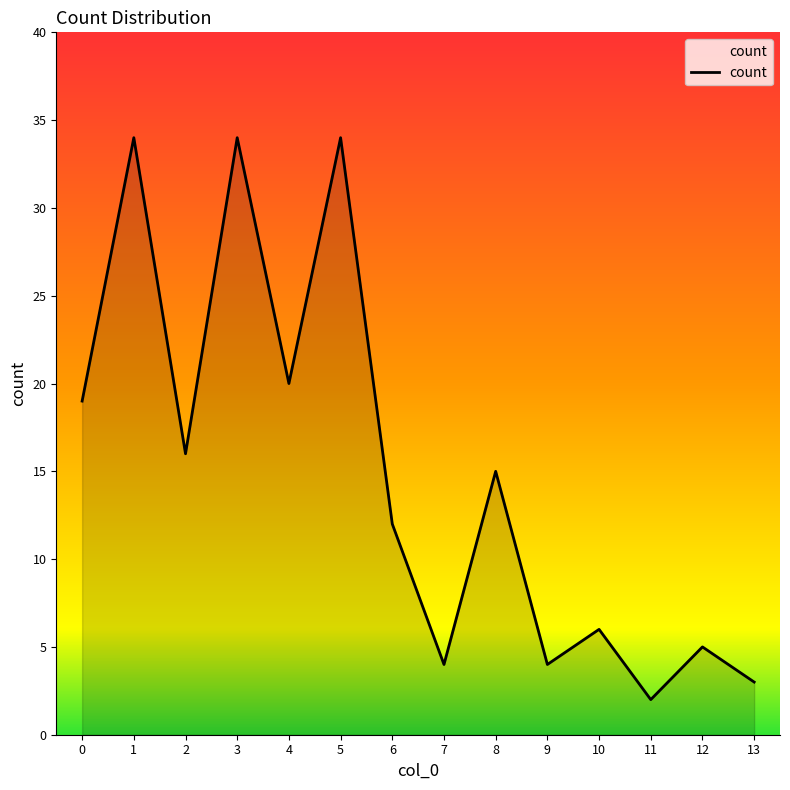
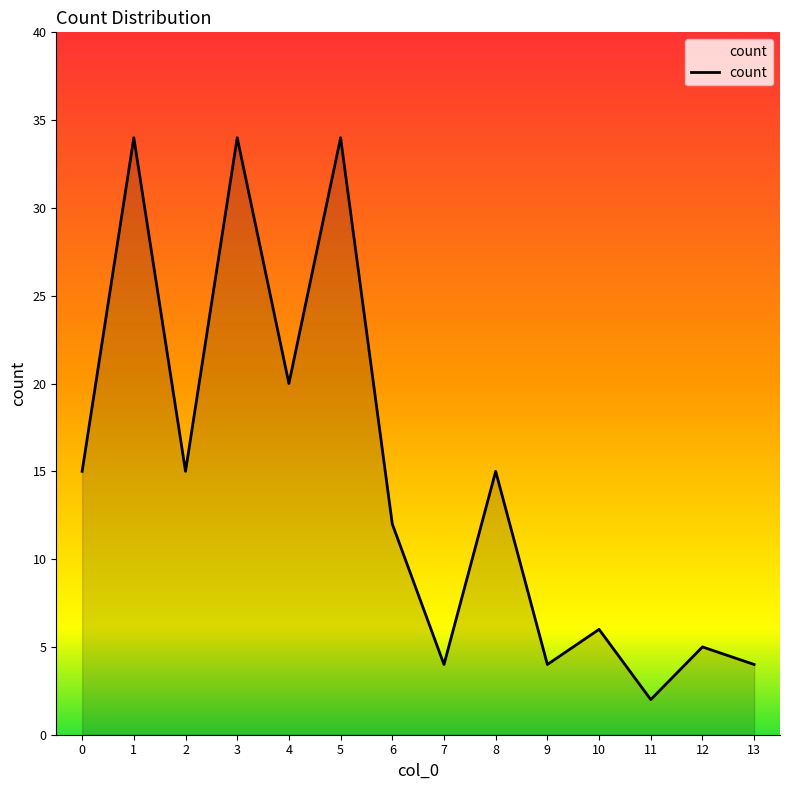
0: 19 -> 15
2: 16 -> 15
13: 3 -> 4
